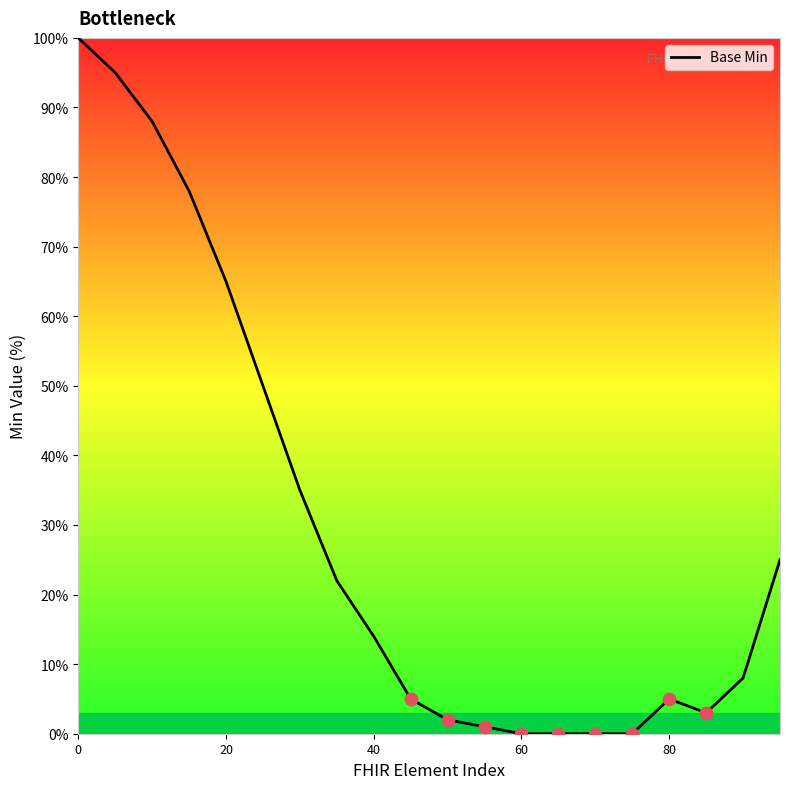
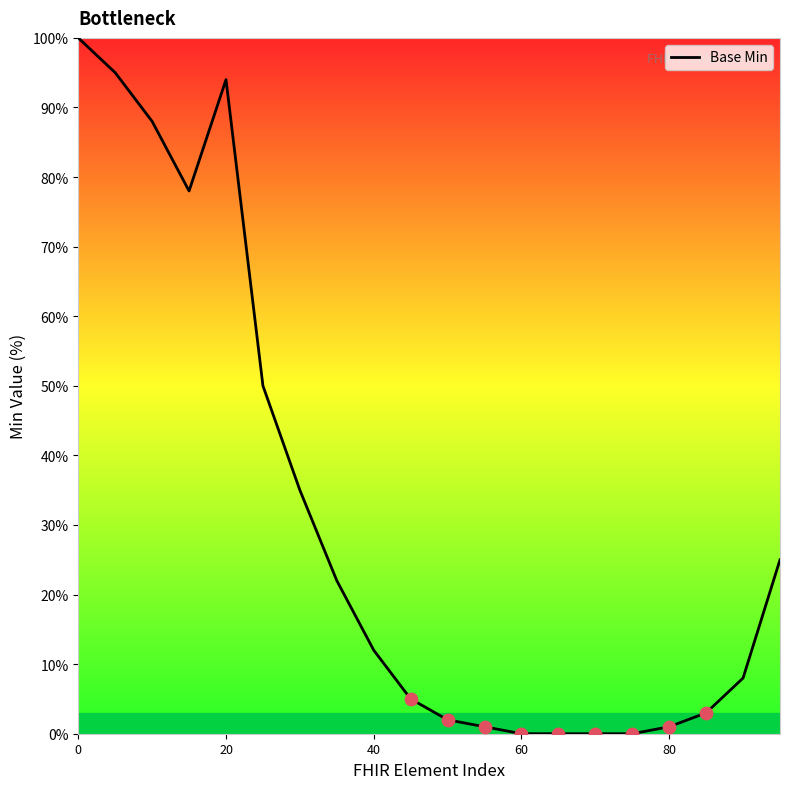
Base Min, 20: 65% -> 94%
Base Min, 40: 14% -> 12%
Base Min, 80: 5% -> 1%
